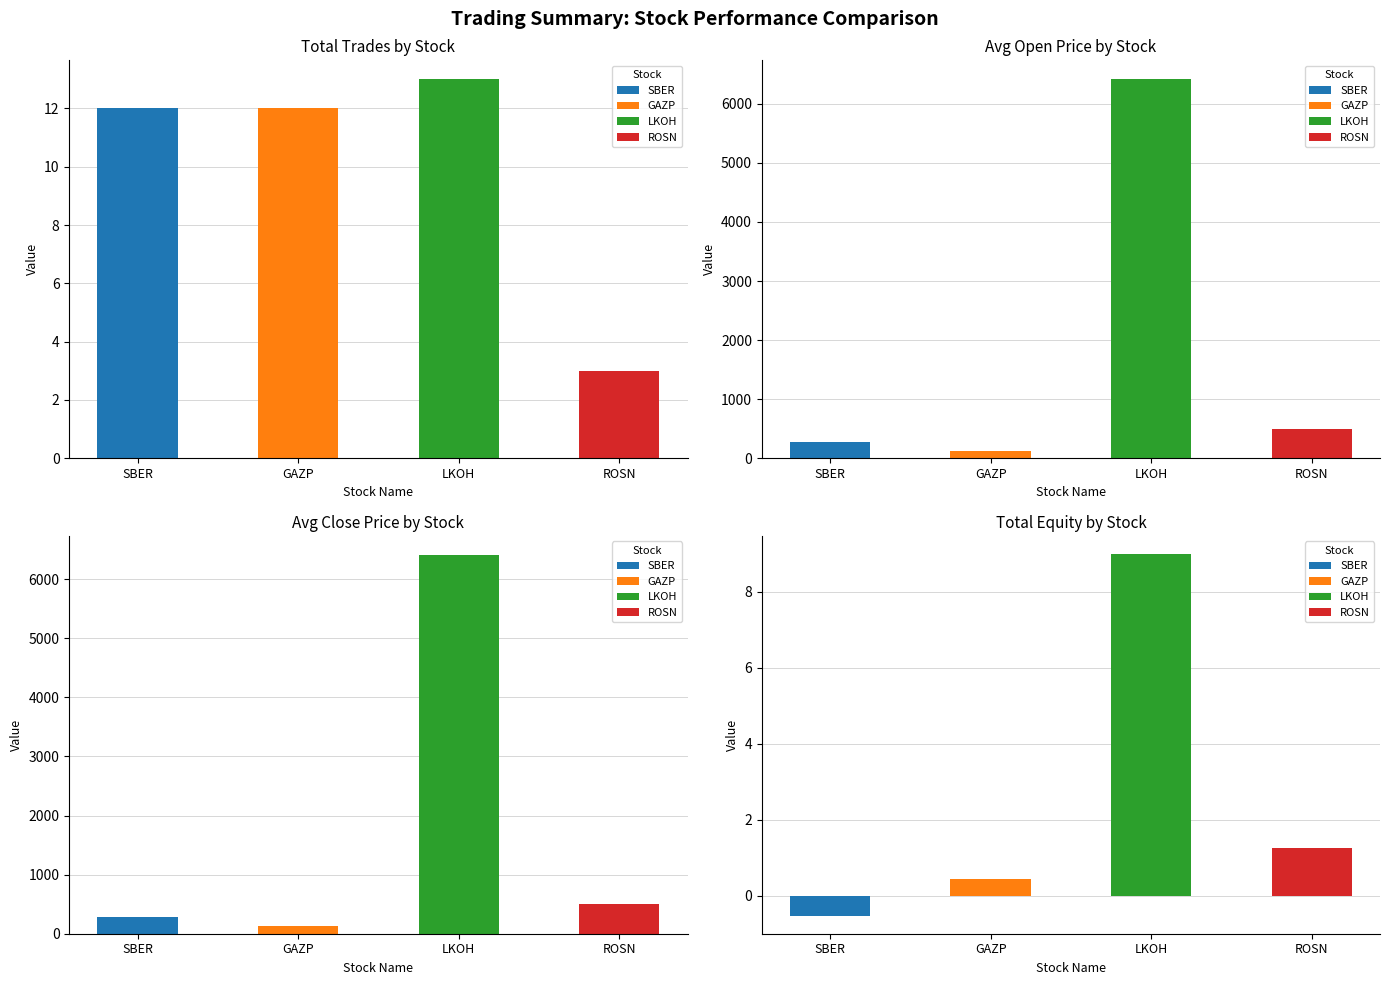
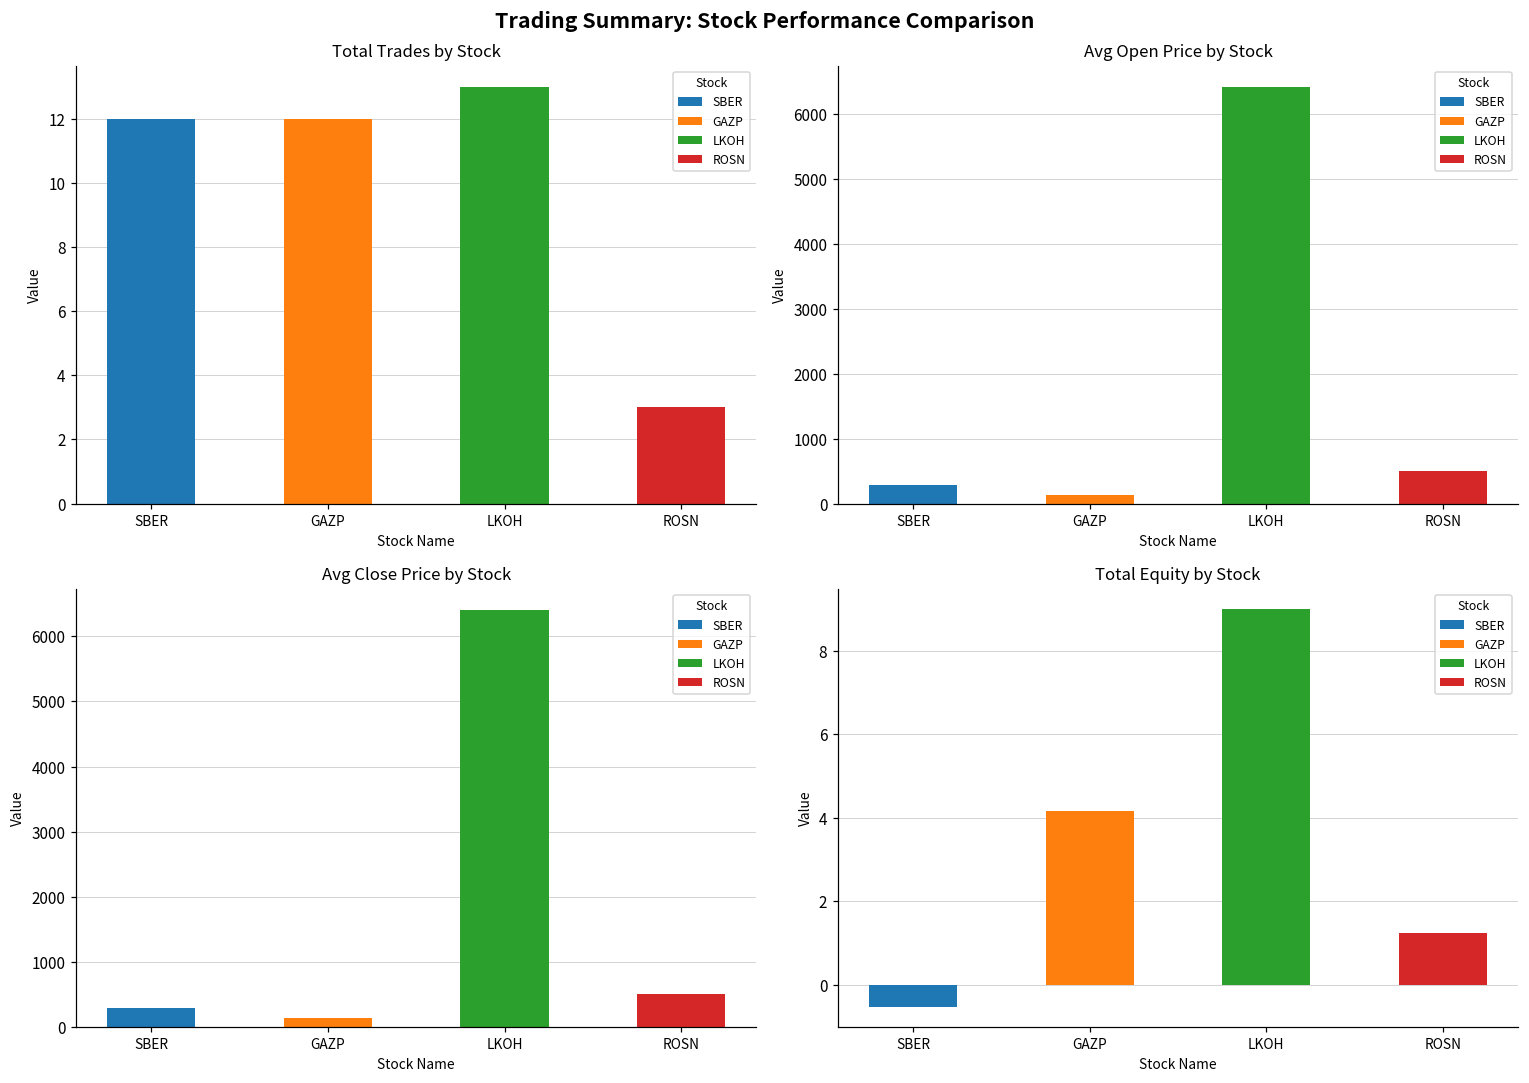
Total Equity by Stock, GAZP: 0.5 -> 4.2
